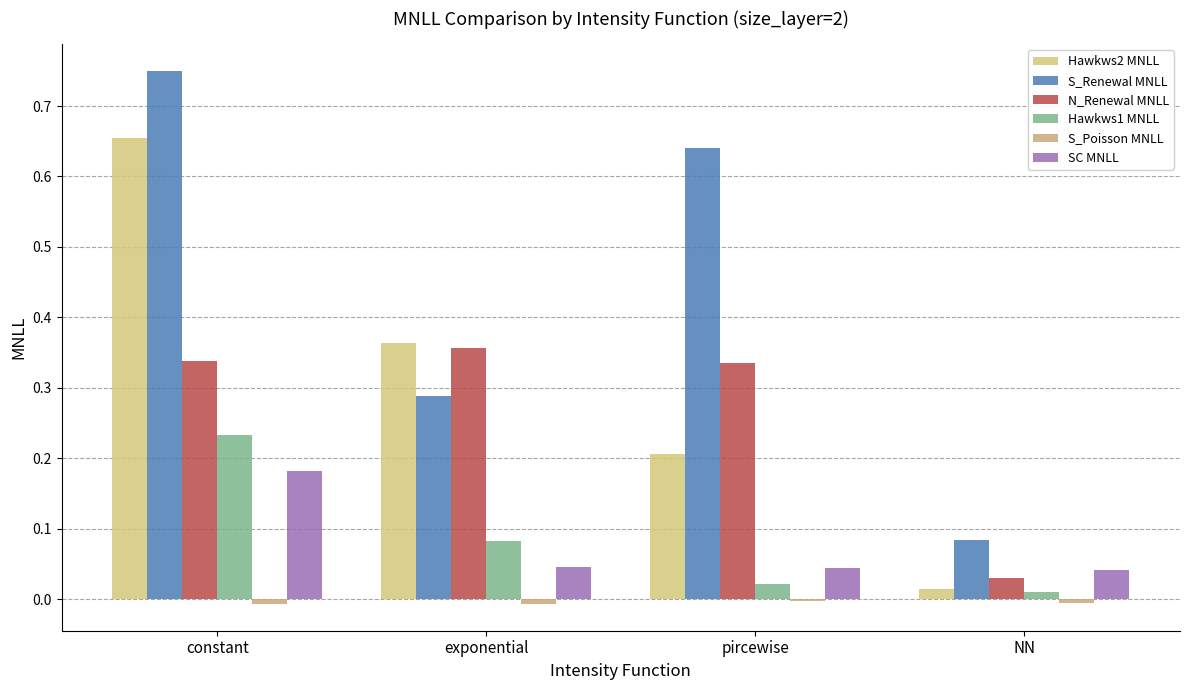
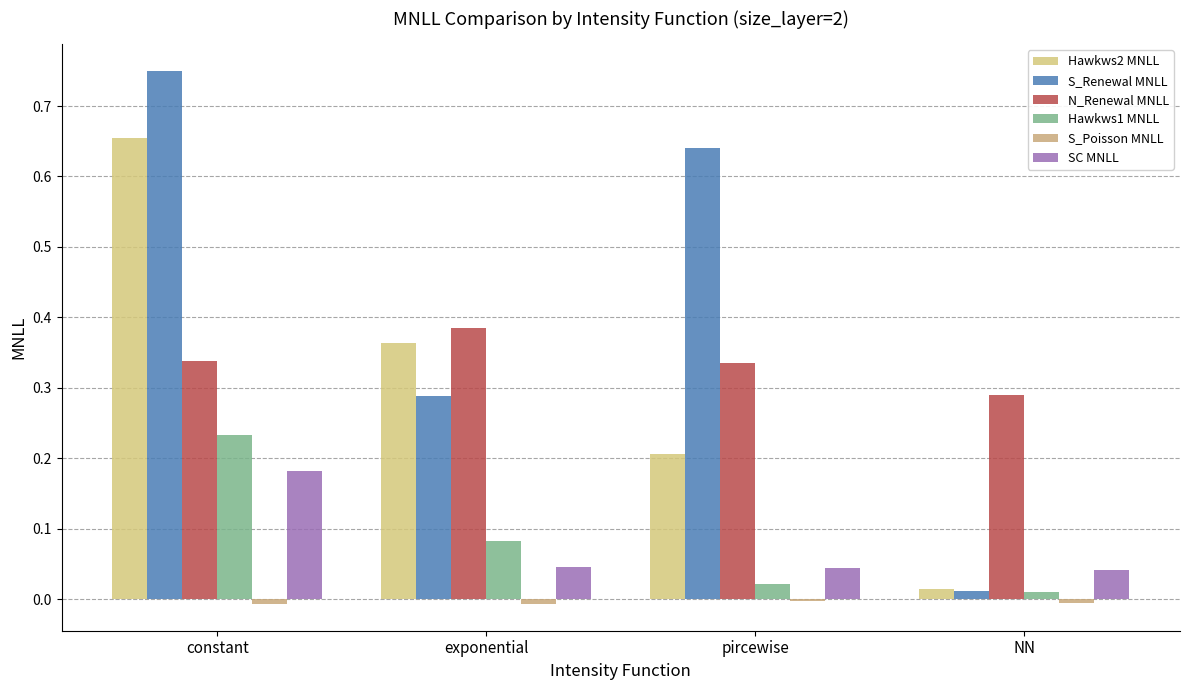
N_Renewal MNLL, exponential: 0.36 -> 0.39
S_Renewal MNLL, NN: 0.08 -> 0.01
N_Renewal MNLL, NN: 0.03 -> 0.29
